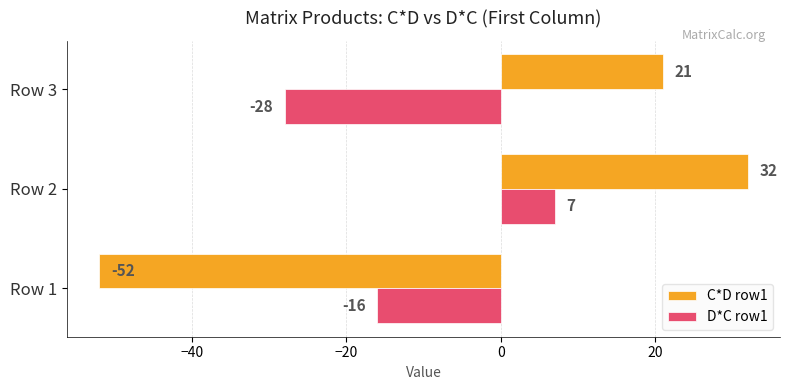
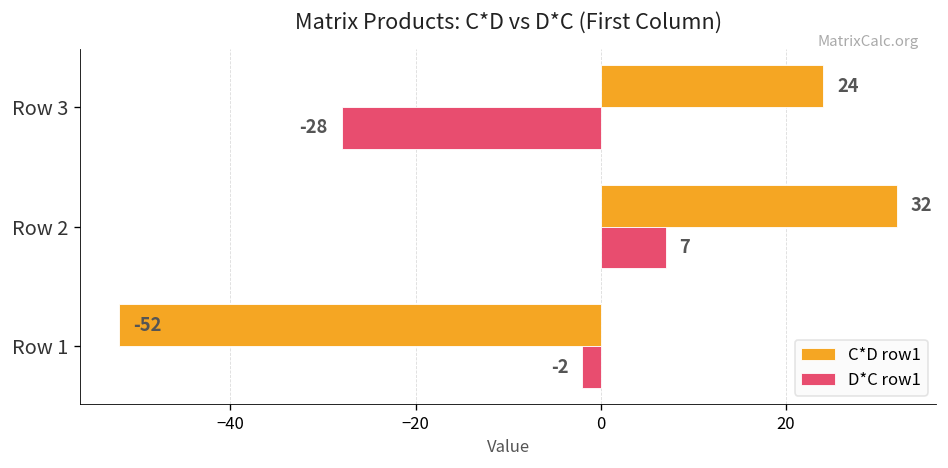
C*D row1, Row 3: 21 -> 24
D*C row1, Row 1: -16 -> -2
